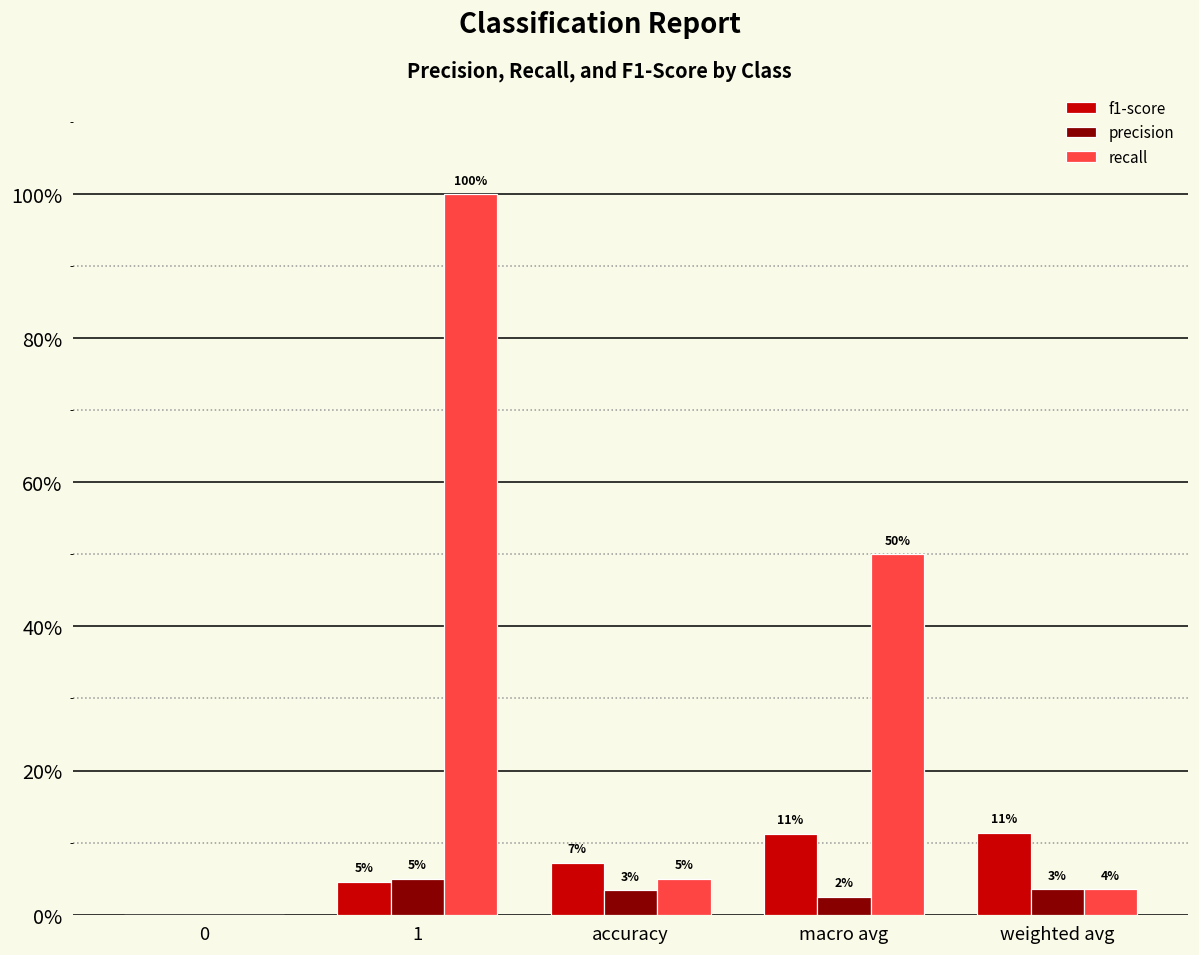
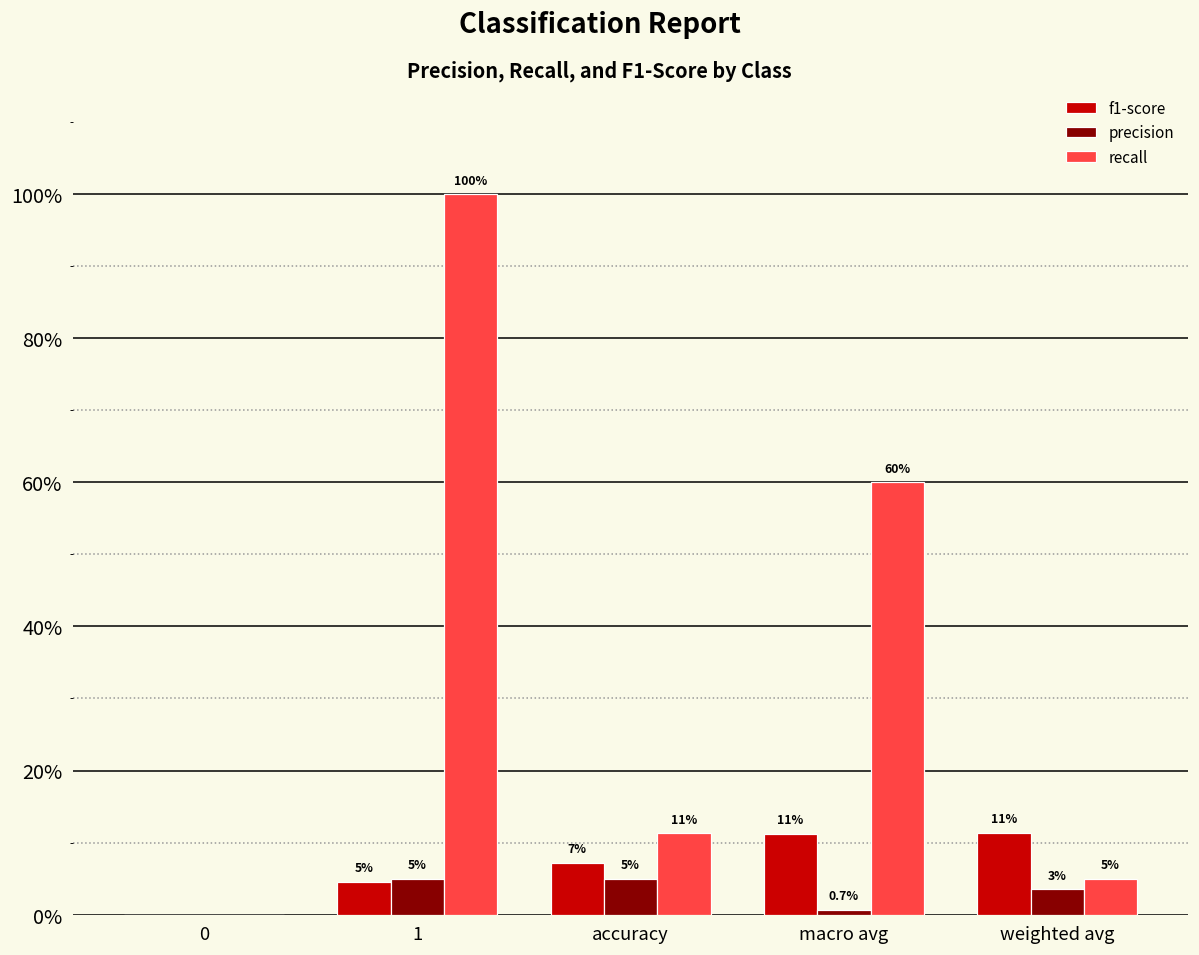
precision, accuracy: 3% -> 5%
recall, accuracy: 5% -> 11%
precision, macro avg: 2% -> 0.7%
recall, macro avg: 50% -> 60%
recall, weighted avg: 4% -> 5%
